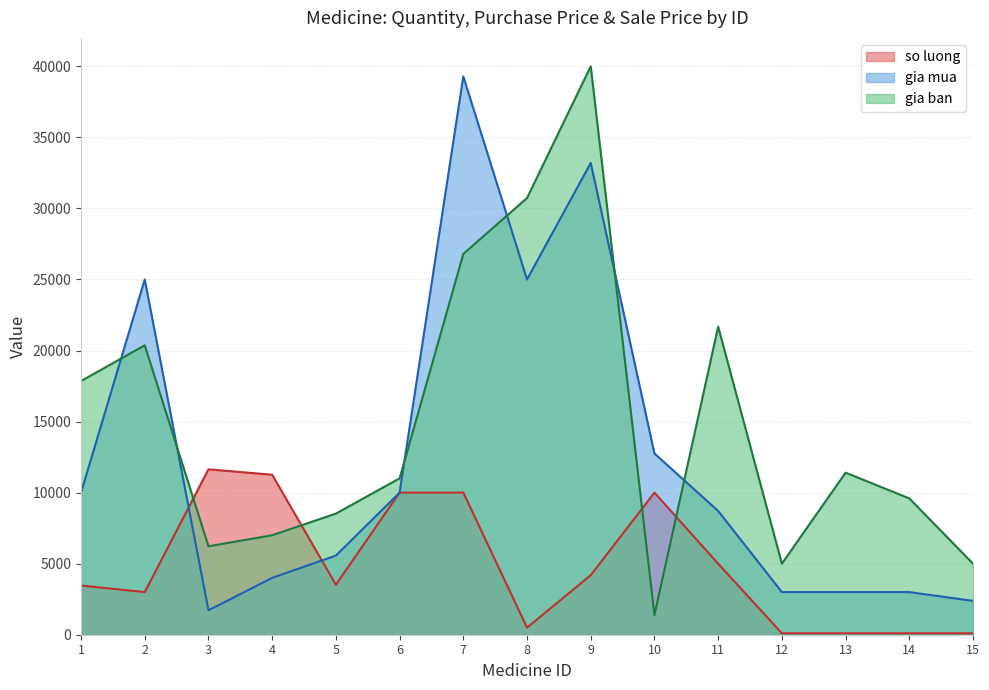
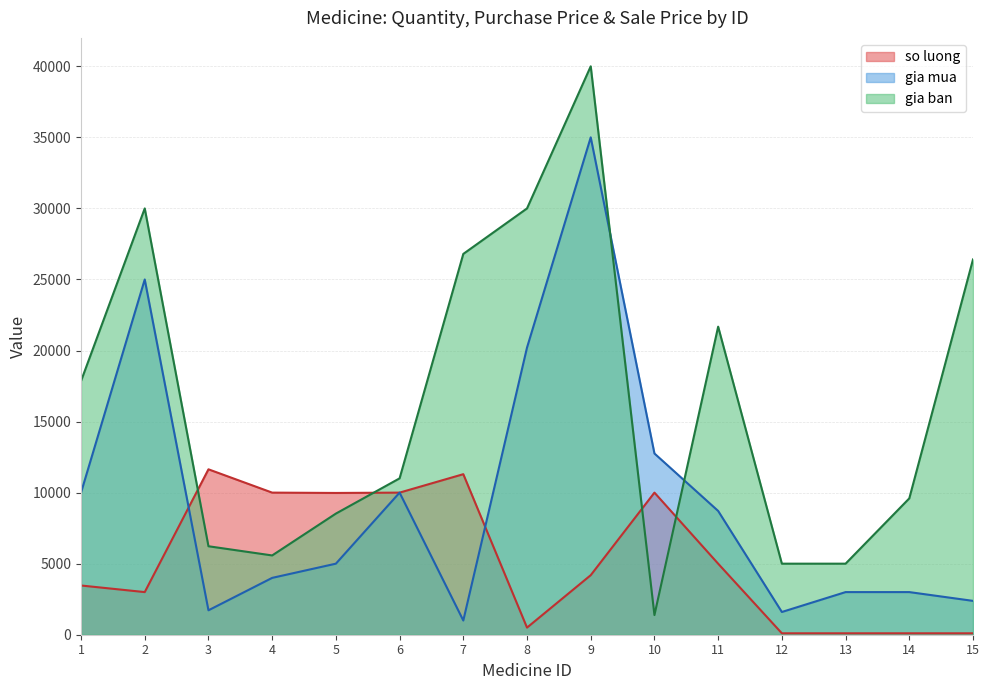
gia ban, 2: 20400 -> 30000
so luong, 4: 11300 -> 10000
gia ban, 4: 7000 -> 5600
so luong, 5: 3500 -> 10000
gia mua, 5: 5600 -> 5000
so luong, 7: 10000 -> 11300
gia mua, 7: 39300 -> 1000
gia mua, 8: 25000 -> 20200
gia ban, 8: 30700 -> 30000
gia mua, 9: 33200 -> 35000
gia mua, 12: 3000 -> 1600
gia ban, 13: 11400 -> 5000
gia ban, 15: 5000 -> 26400
